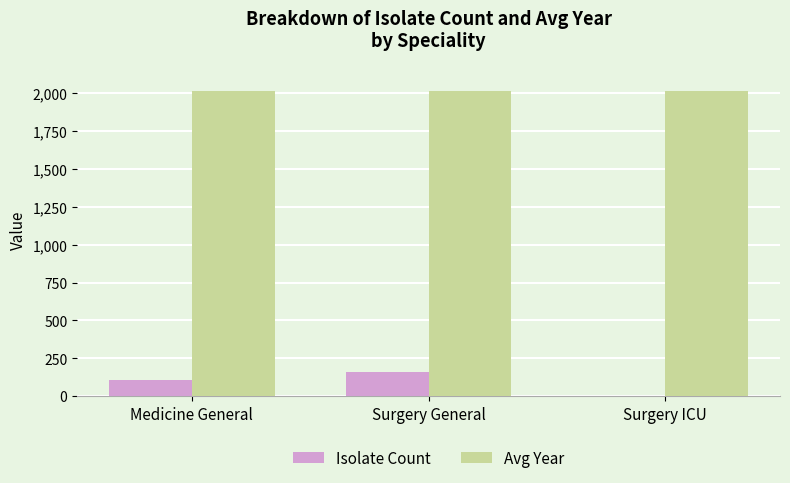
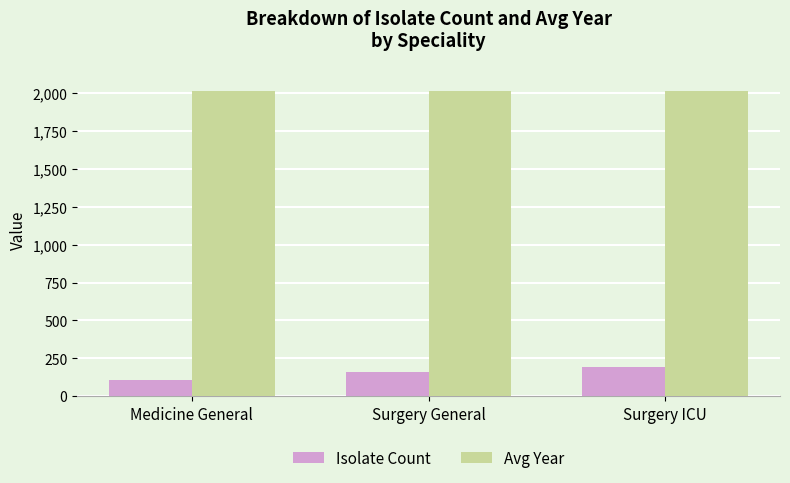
Isolate Count, Surgery ICU: 0 -> 190
